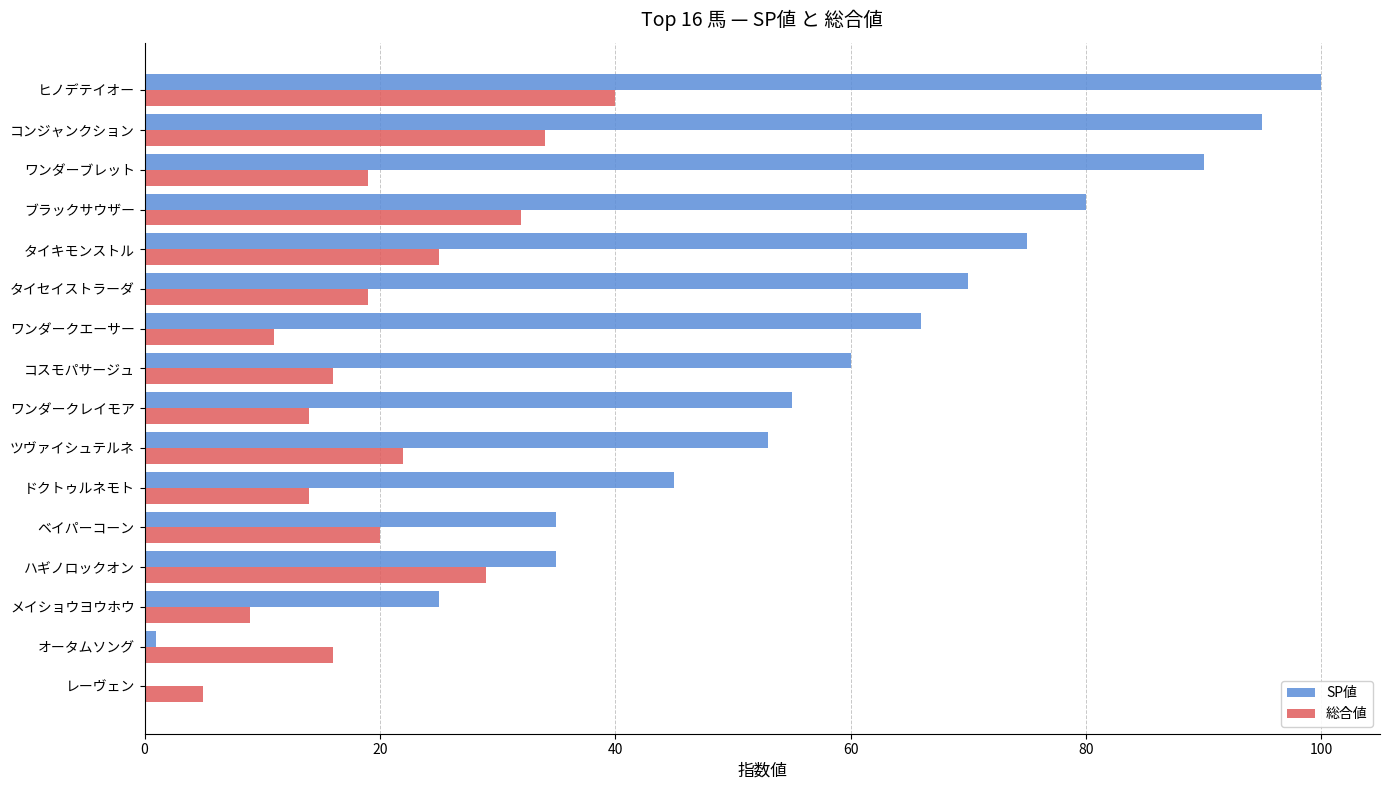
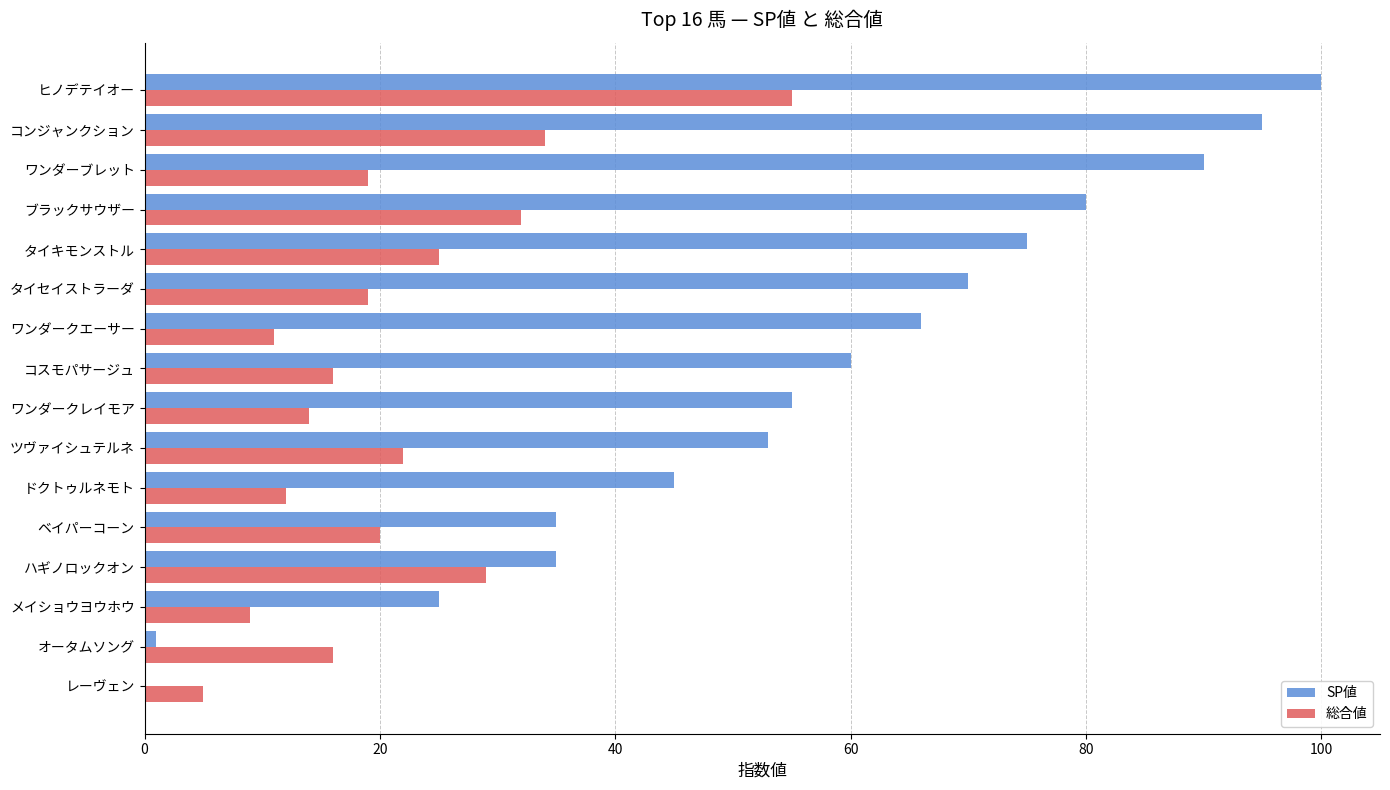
総合値, ヒノデテイオー: 40 -> 55
総合値, ドクトゥルネモト: 14 -> 12
